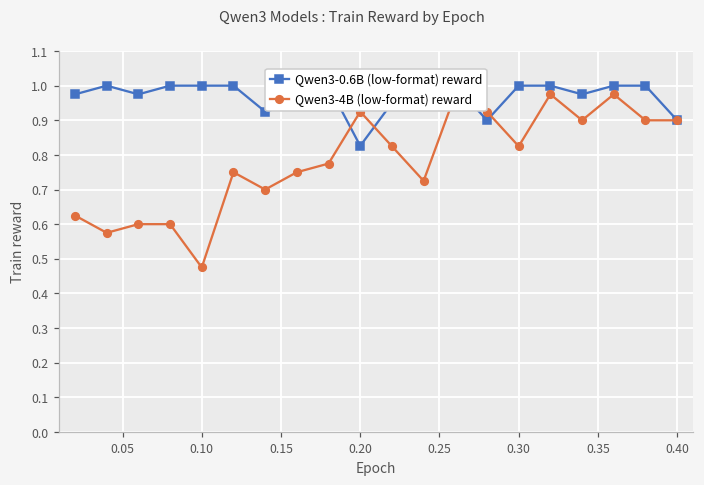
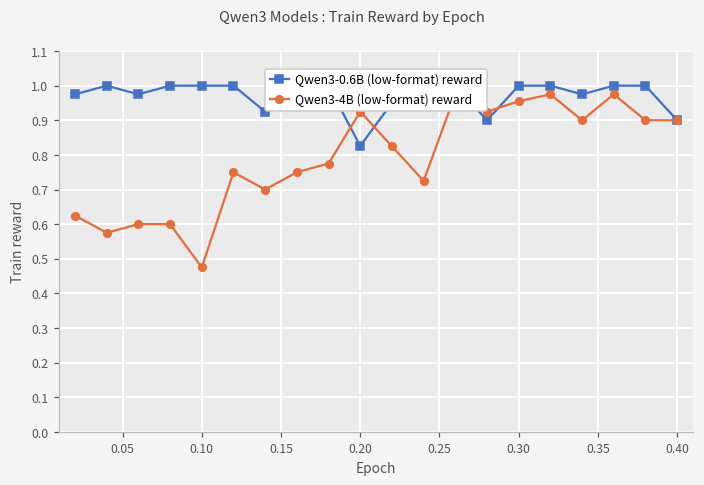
Qwen3-4B (low-format) reward, 0.30: 0.83 -> 0.96
